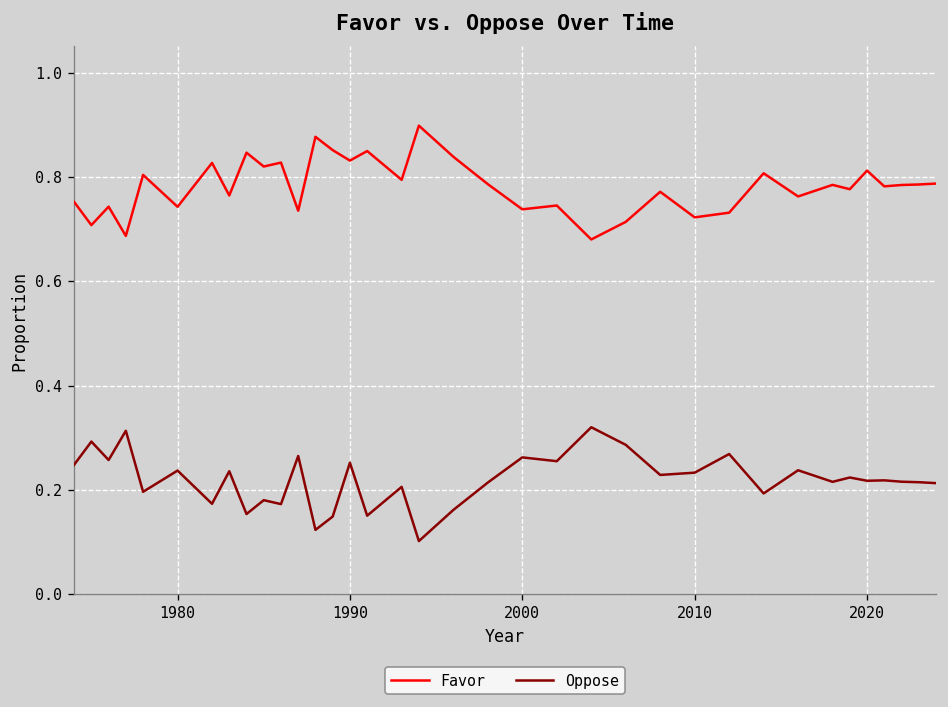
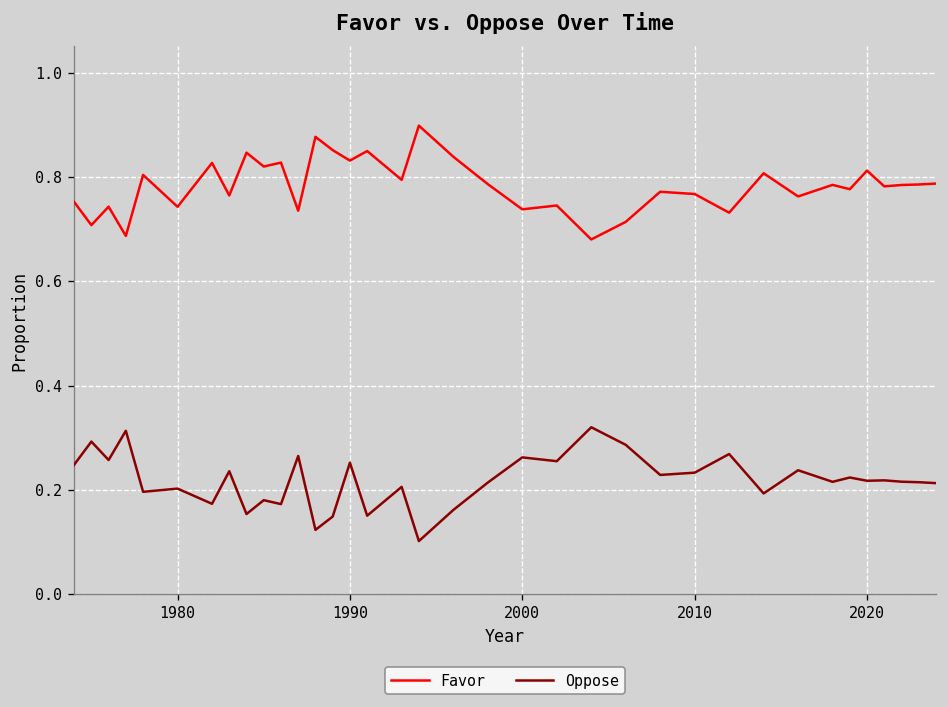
Oppose, 1980: 0.24 -> 0.20
Favor, 2010: 0.72 -> 0.77
